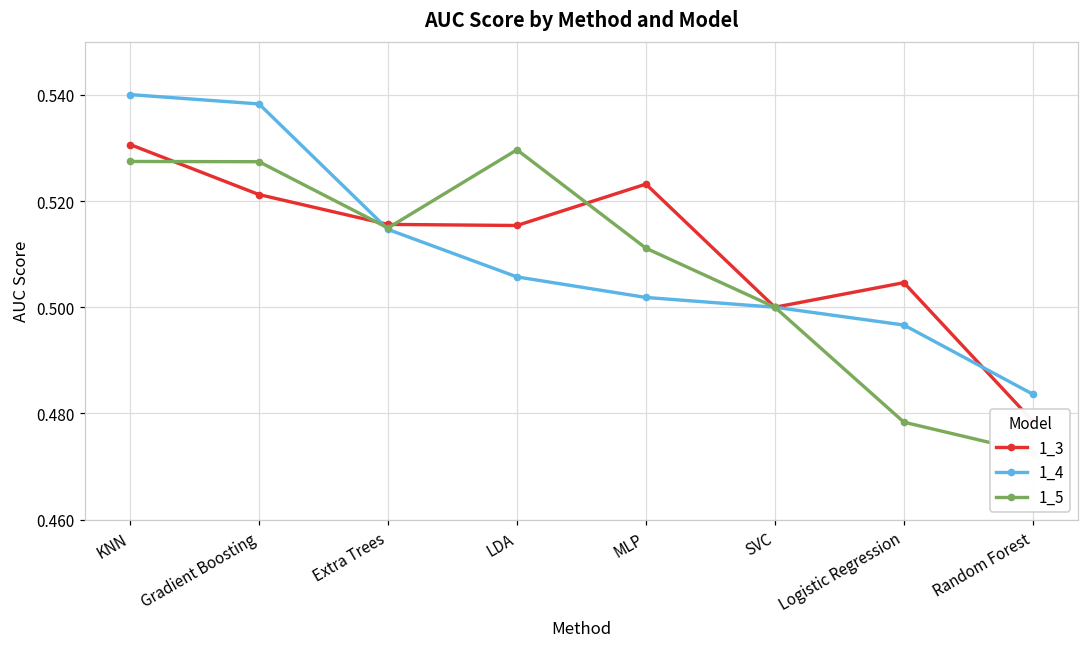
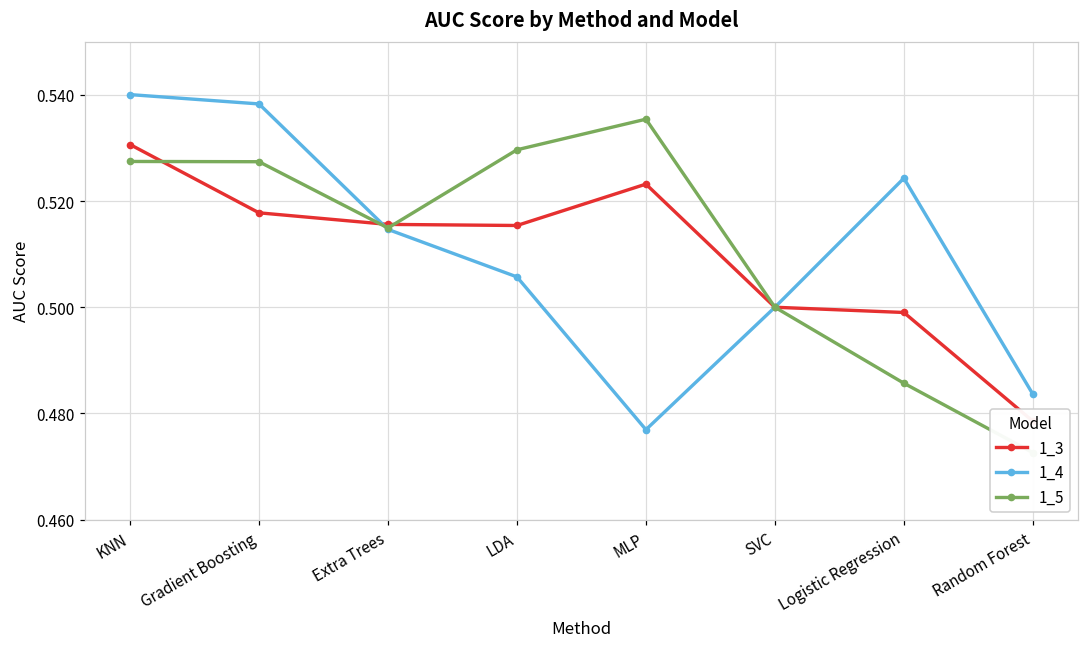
1_3, Gradient Boosting: 0.521 -> 0.518
1_4, MLP: 0.502 -> 0.477
1_5, MLP: 0.511 -> 0.535
1_3, Logistic Regression: 0.505 -> 0.499
1_4, Logistic Regression: 0.497 -> 0.524
1_5, Logistic Regression: 0.478 -> 0.486
